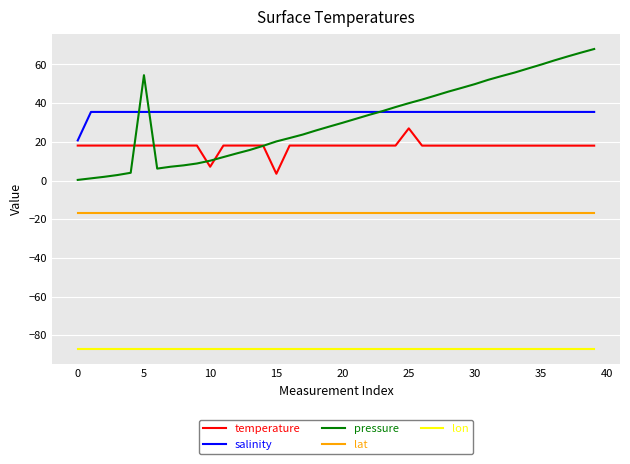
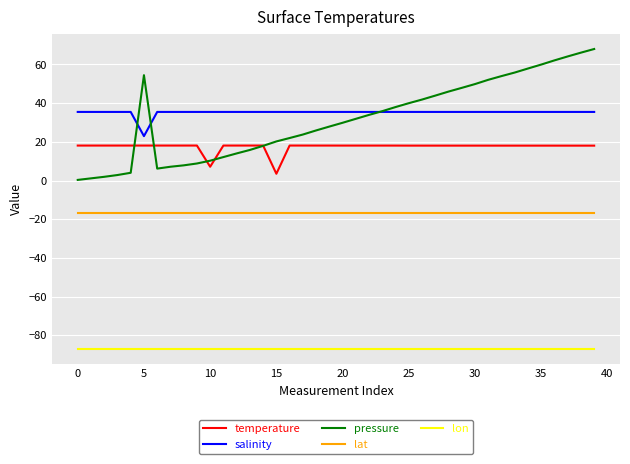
salinity, 0: 21 -> 35
salinity, 5: 35 -> 23
temperature, 25: 27 -> 18
